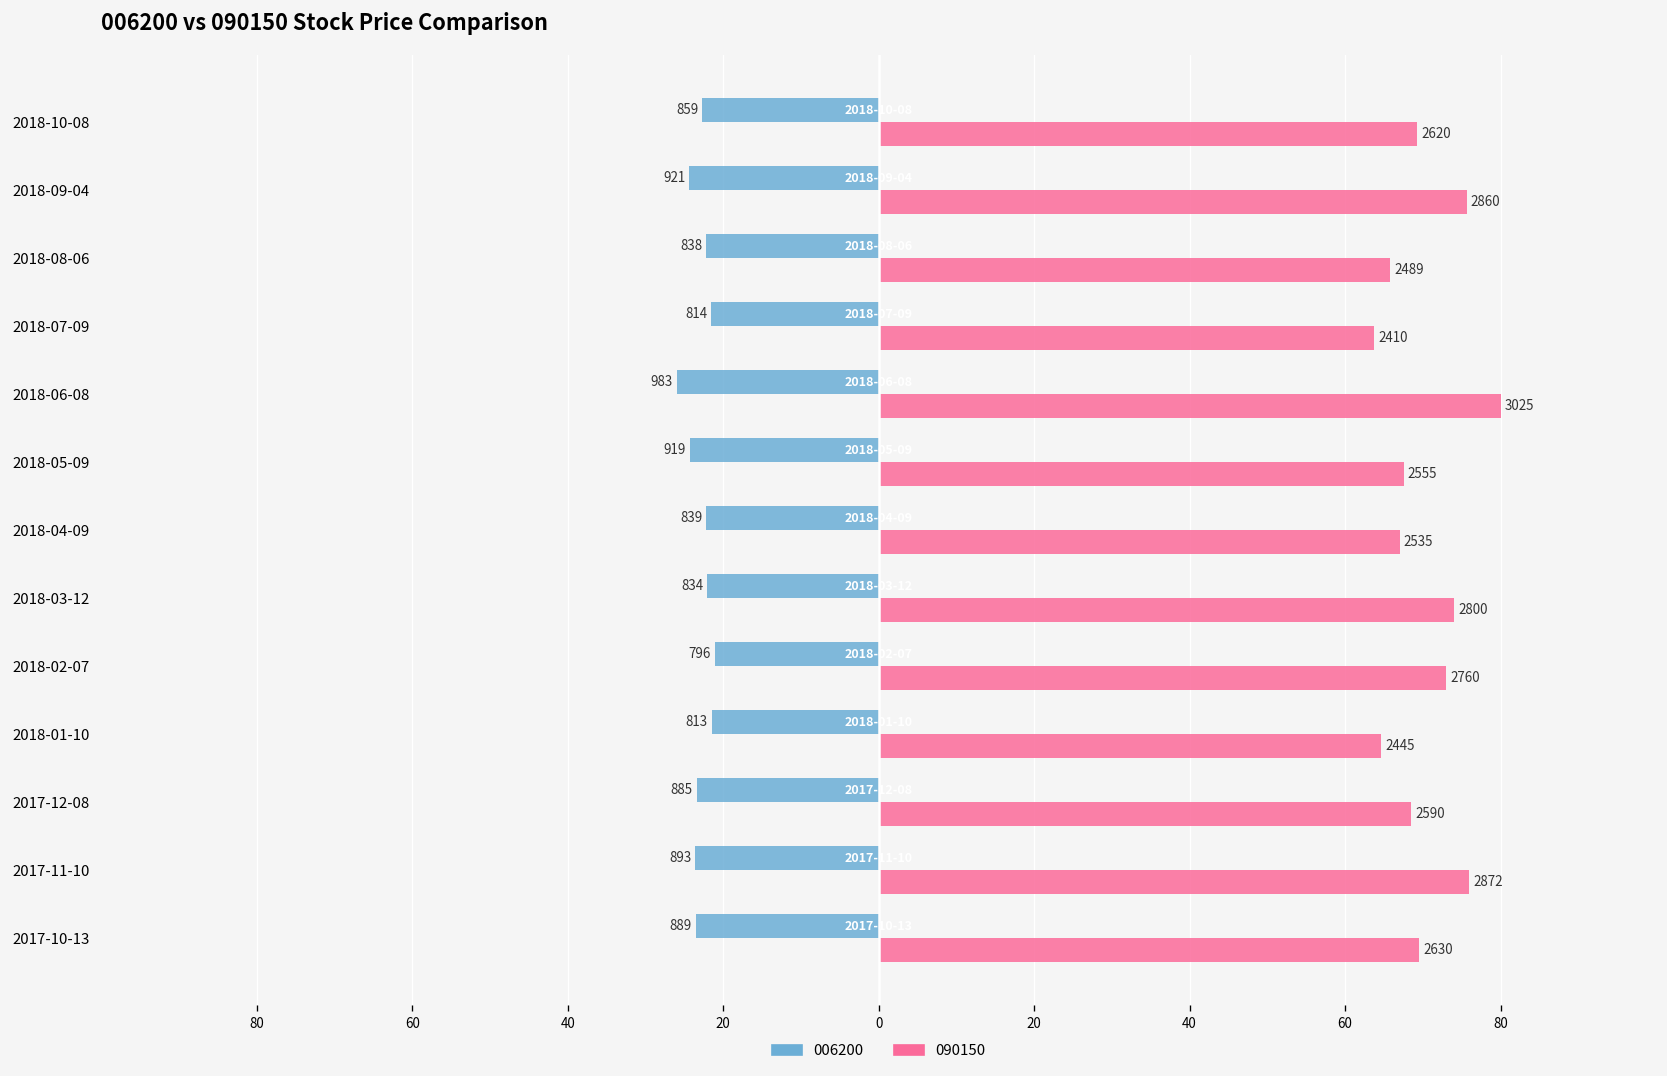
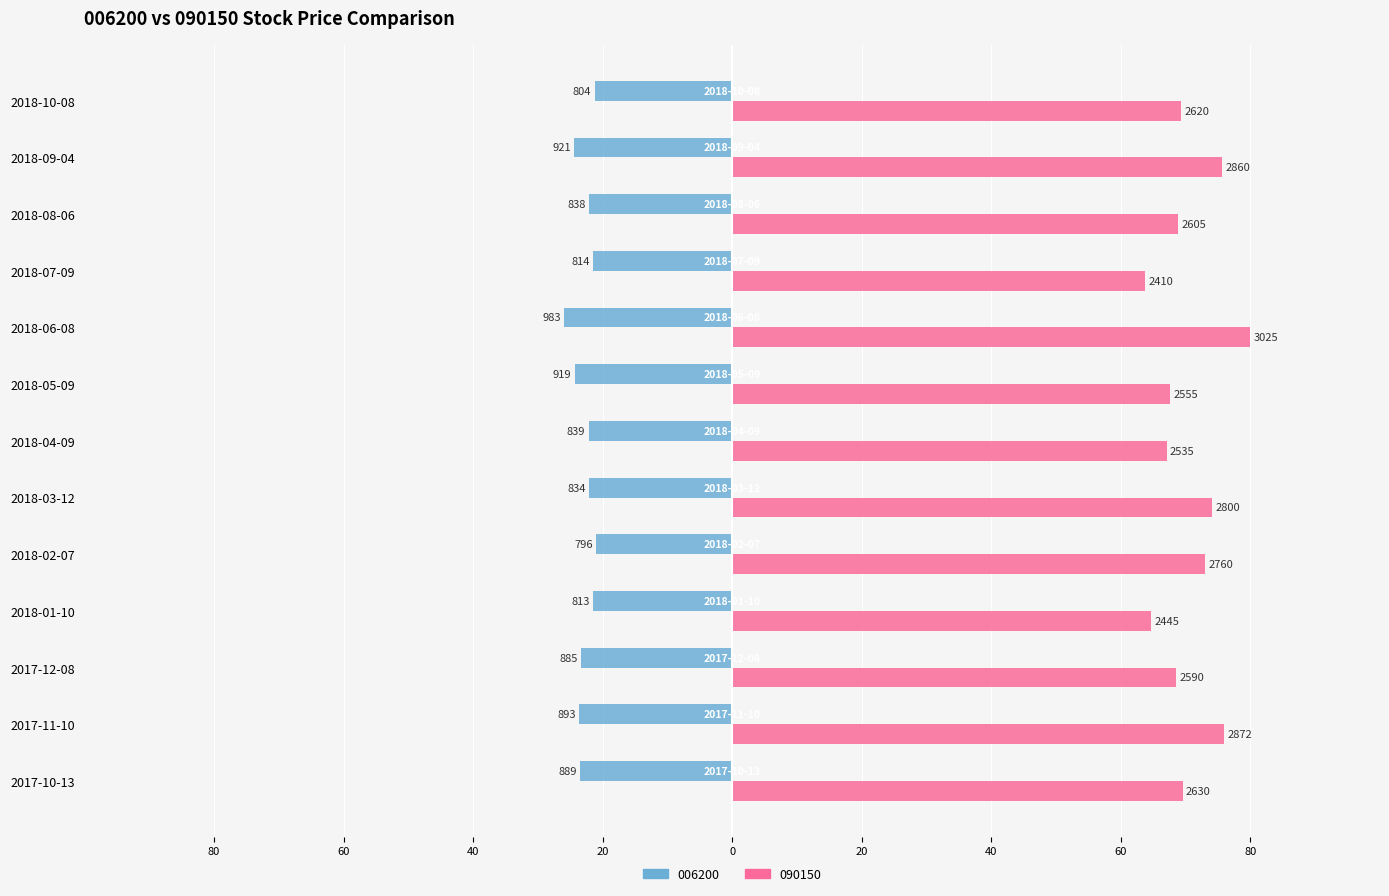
006200, 2018-10-08: 859 -> 804
090150, 2018-08-06: 2489 -> 2605
